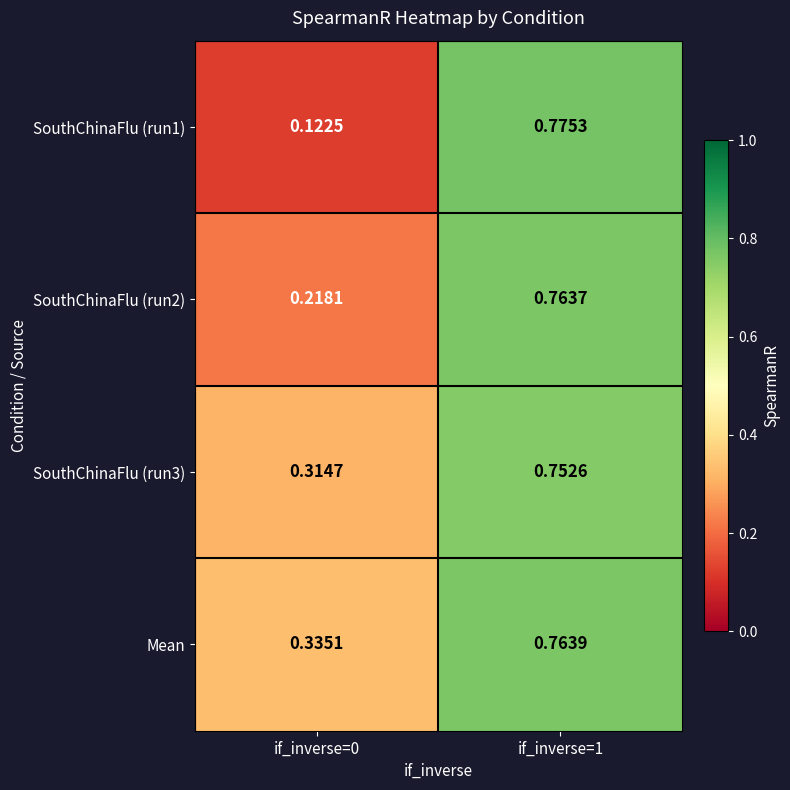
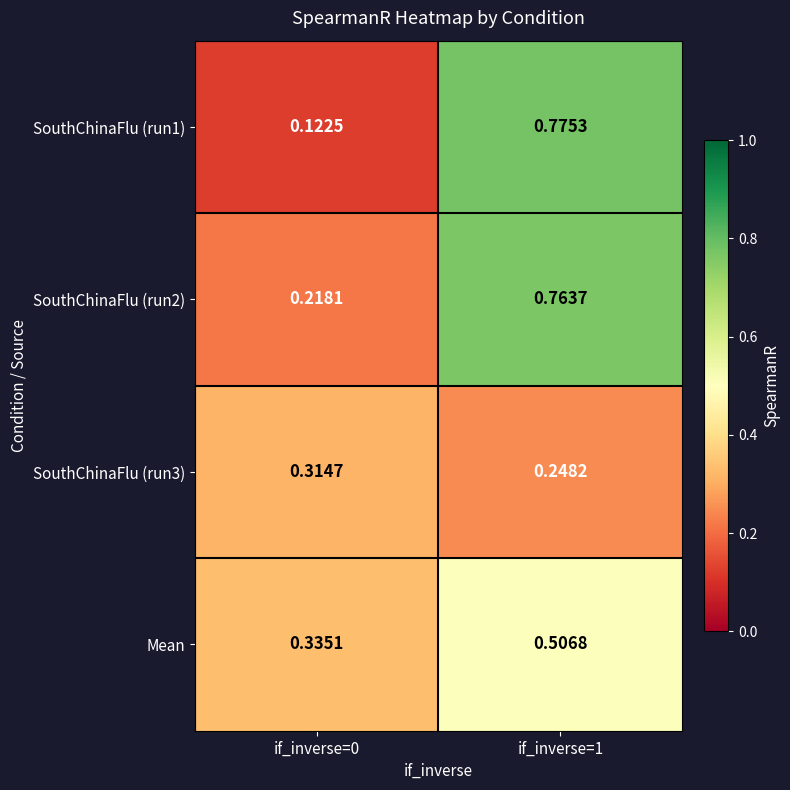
SouthChinaFlu (run3), if_inverse=1: 0.7526 -> 0.2482
Mean, if_inverse=1: 0.7639 -> 0.5068
